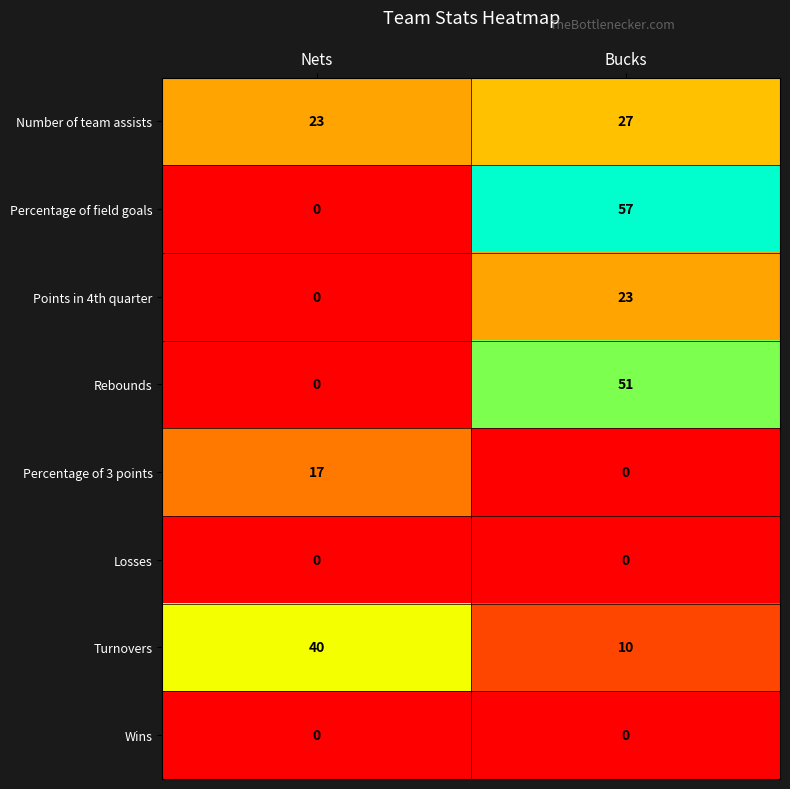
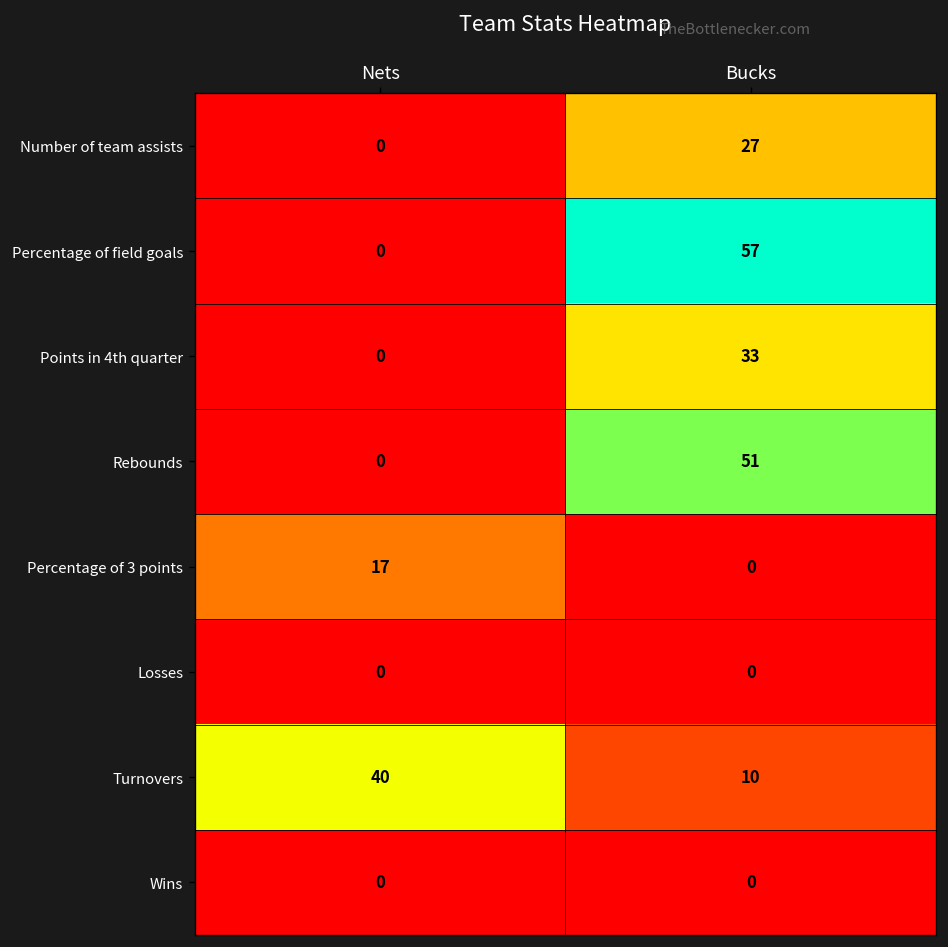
Number of team assists, Nets: 23 -> 0
Points in 4th quarter, Bucks: 23 -> 33
